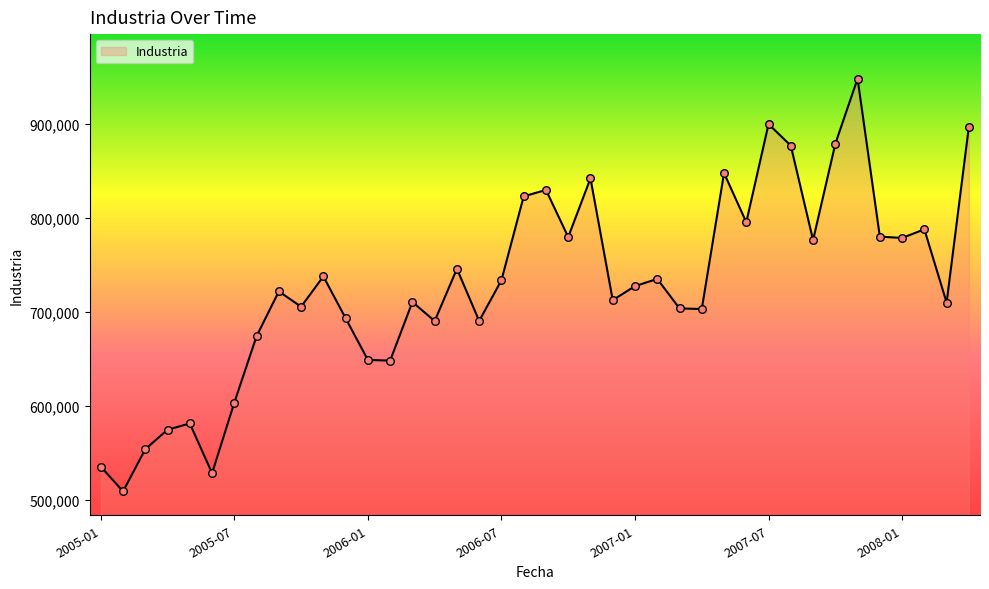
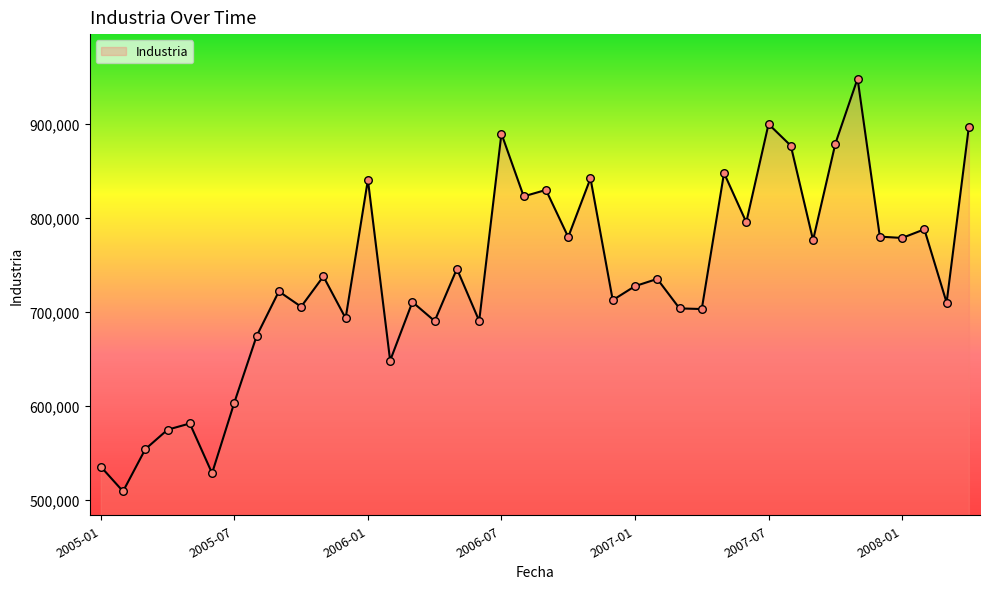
2006-01: 650,000 -> 840,000
2006-07: 730,000 -> 890,000
